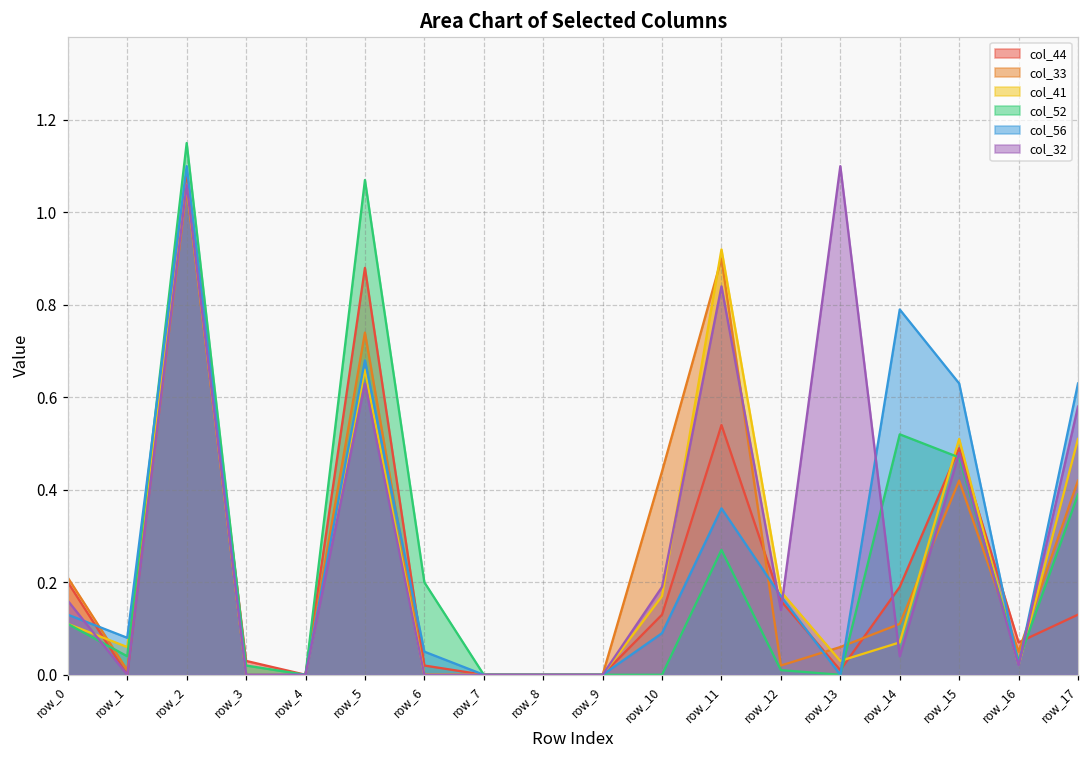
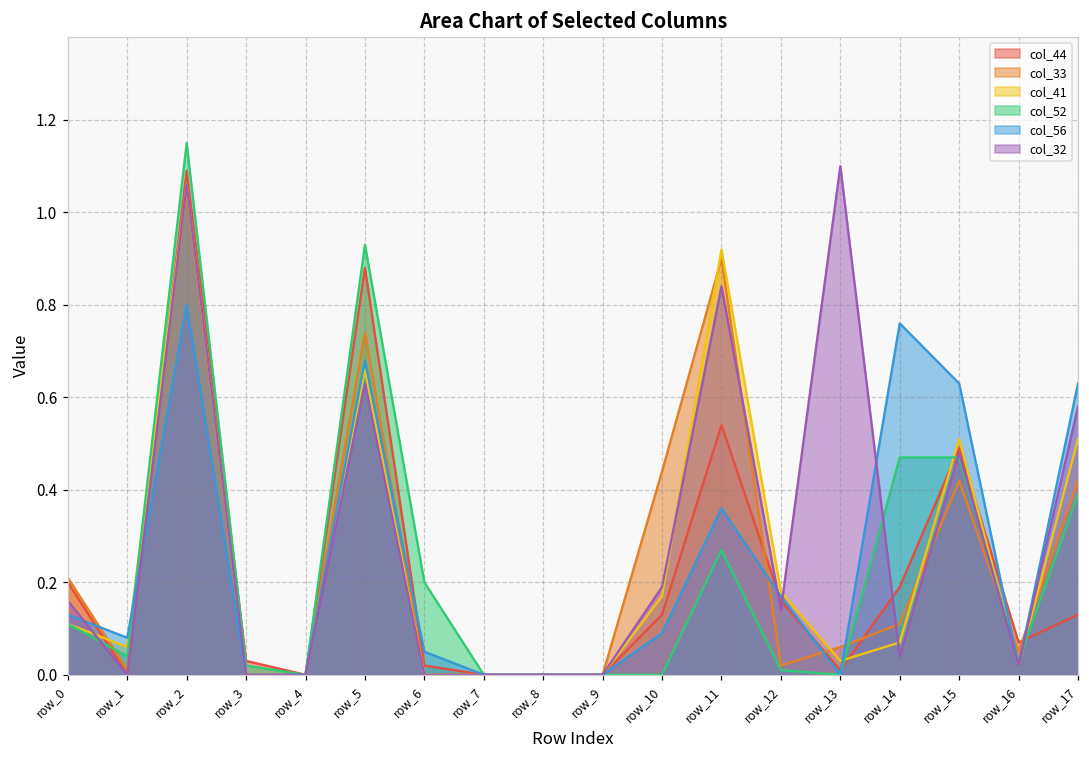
col_56, row_2: 1.1 -> 0.8
col_52, row_5: 1.07 -> 0.93
col_52, row_14: 0.52 -> 0.47
col_56, row_14: 0.79 -> 0.76
